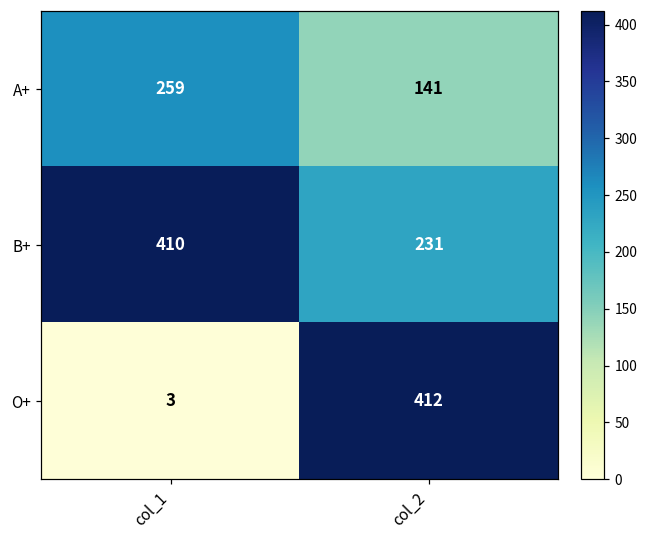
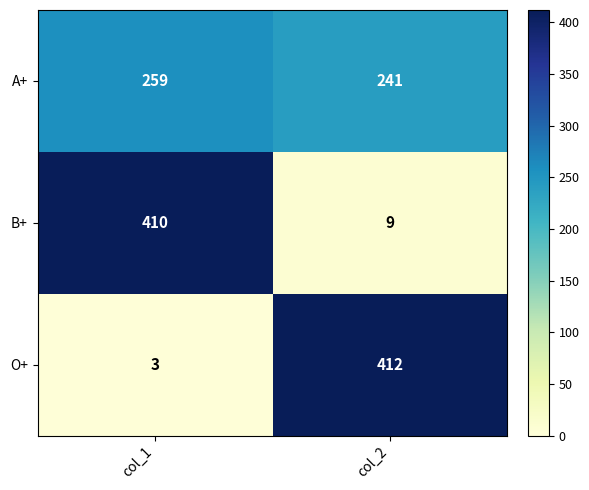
A+, col_2: 141 -> 241
B+, col_2: 231 -> 9
